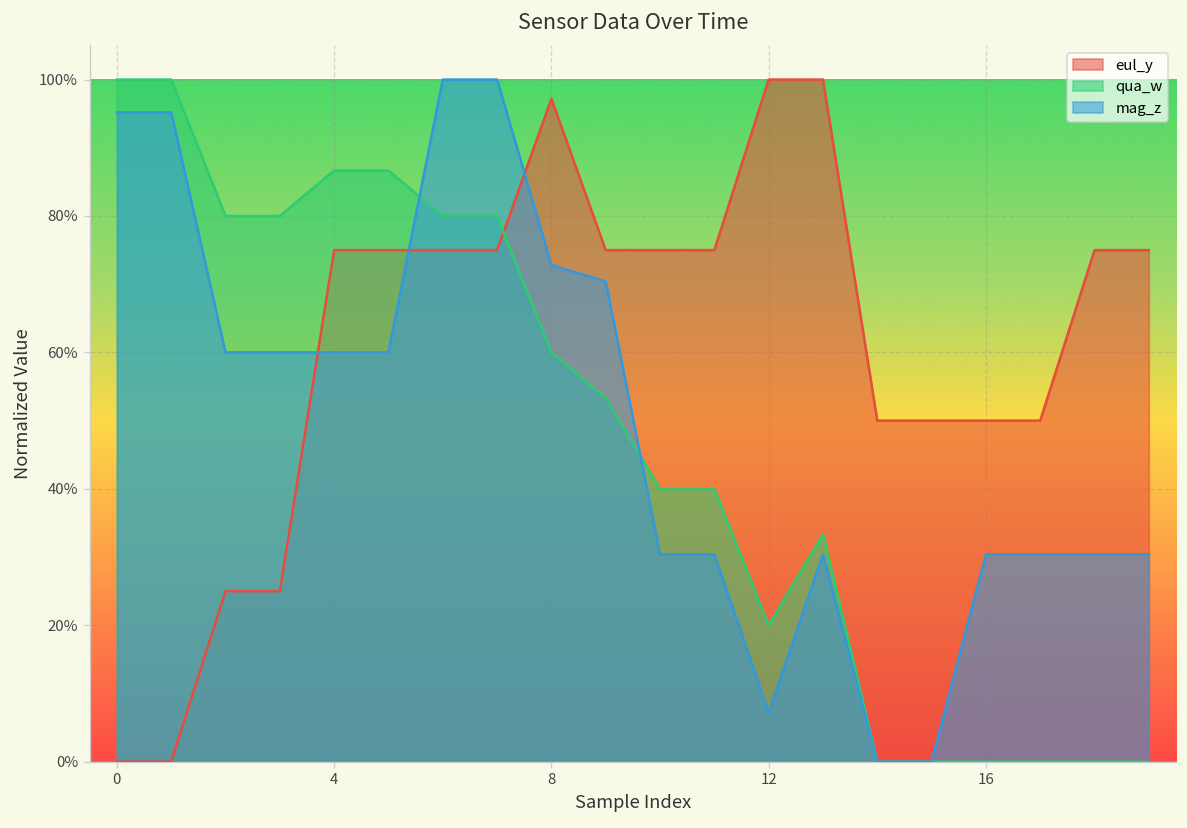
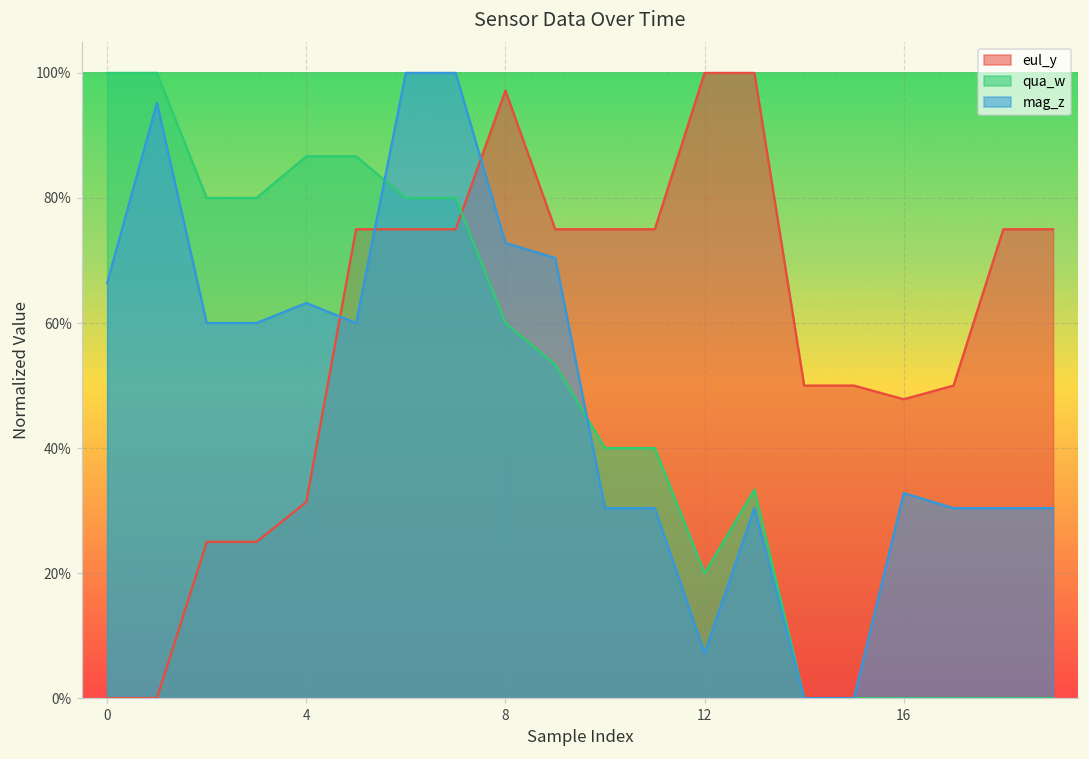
mag_z, 0: 95% -> 66%
eul_y, 4: 75% -> 31%
mag_z, 4: 60% -> 63%
eul_y, 16: 50% -> 48%
mag_z, 16: 30% -> 33%
